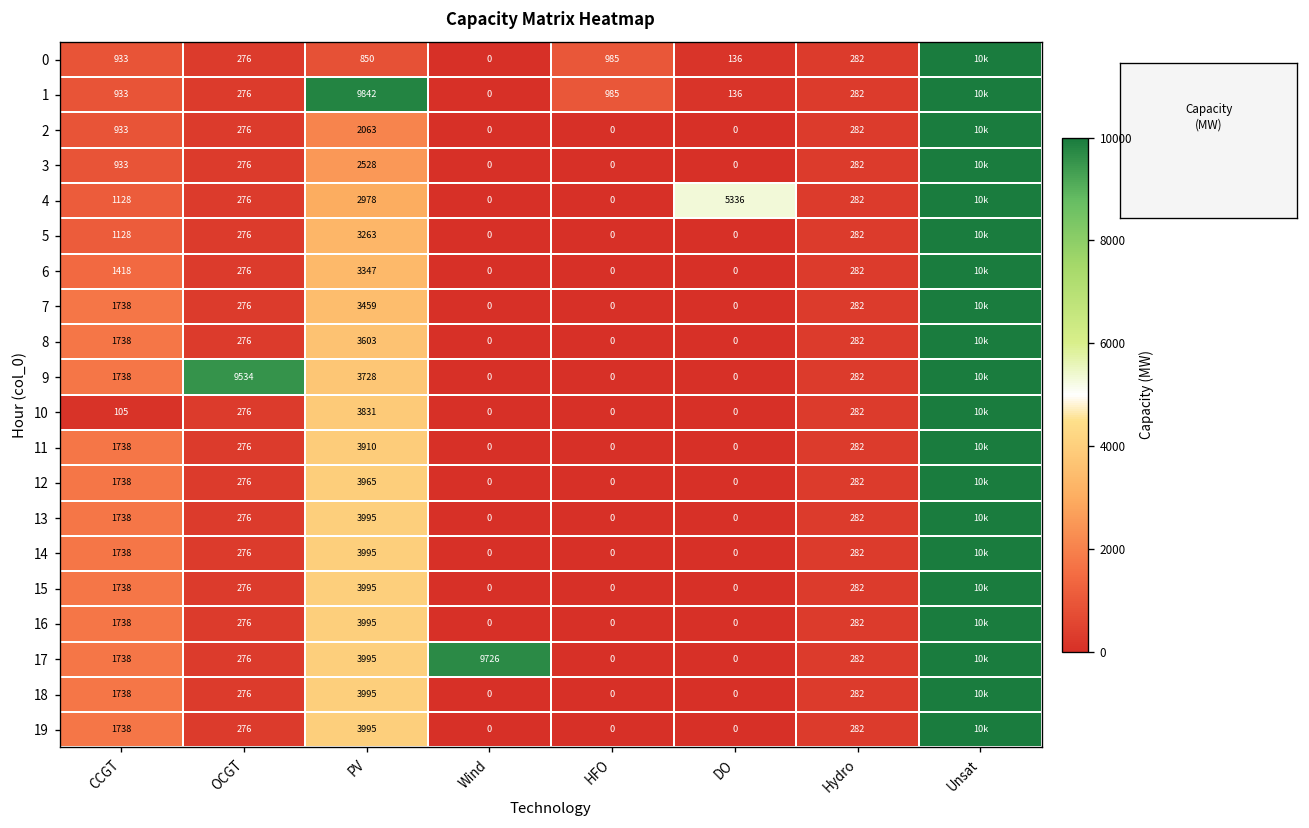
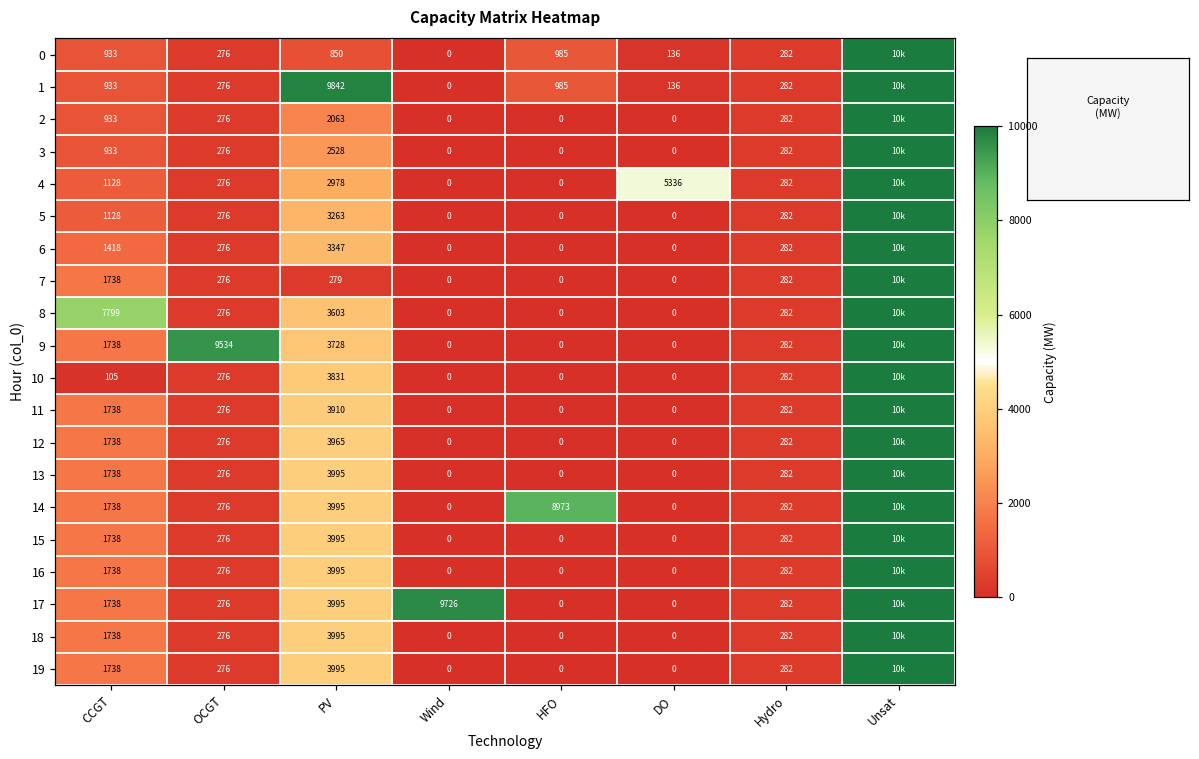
7, PV: 3459 -> 279
8, CCGT: 1738 -> 7799
14, HFO: 0 -> 8973
